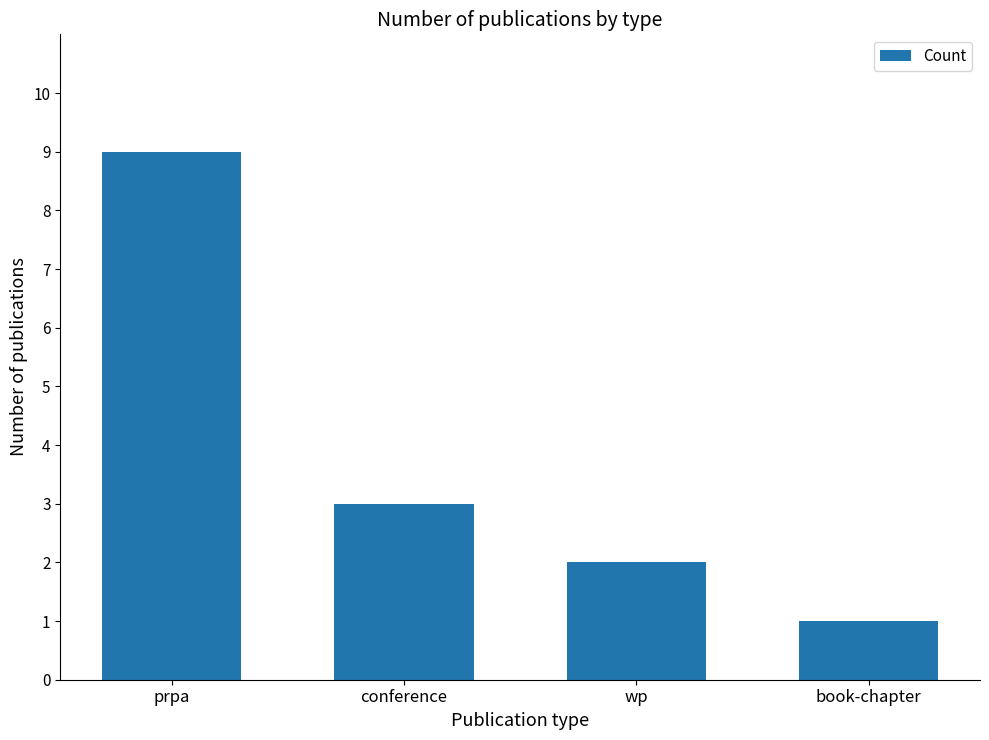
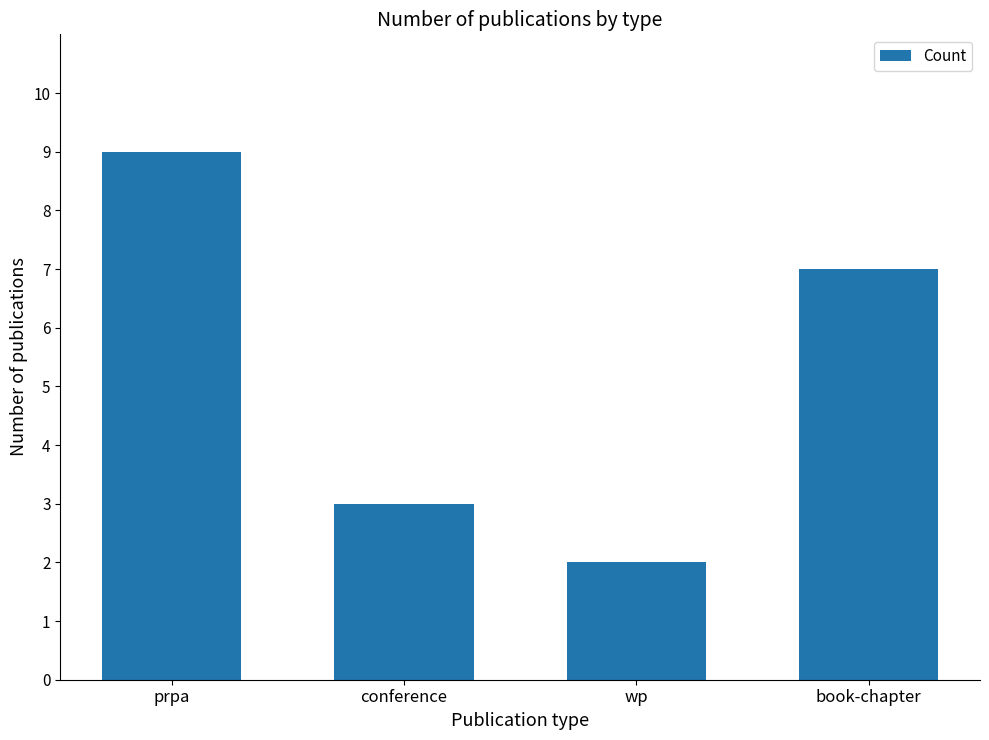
book-chapter: 1 -> 7
